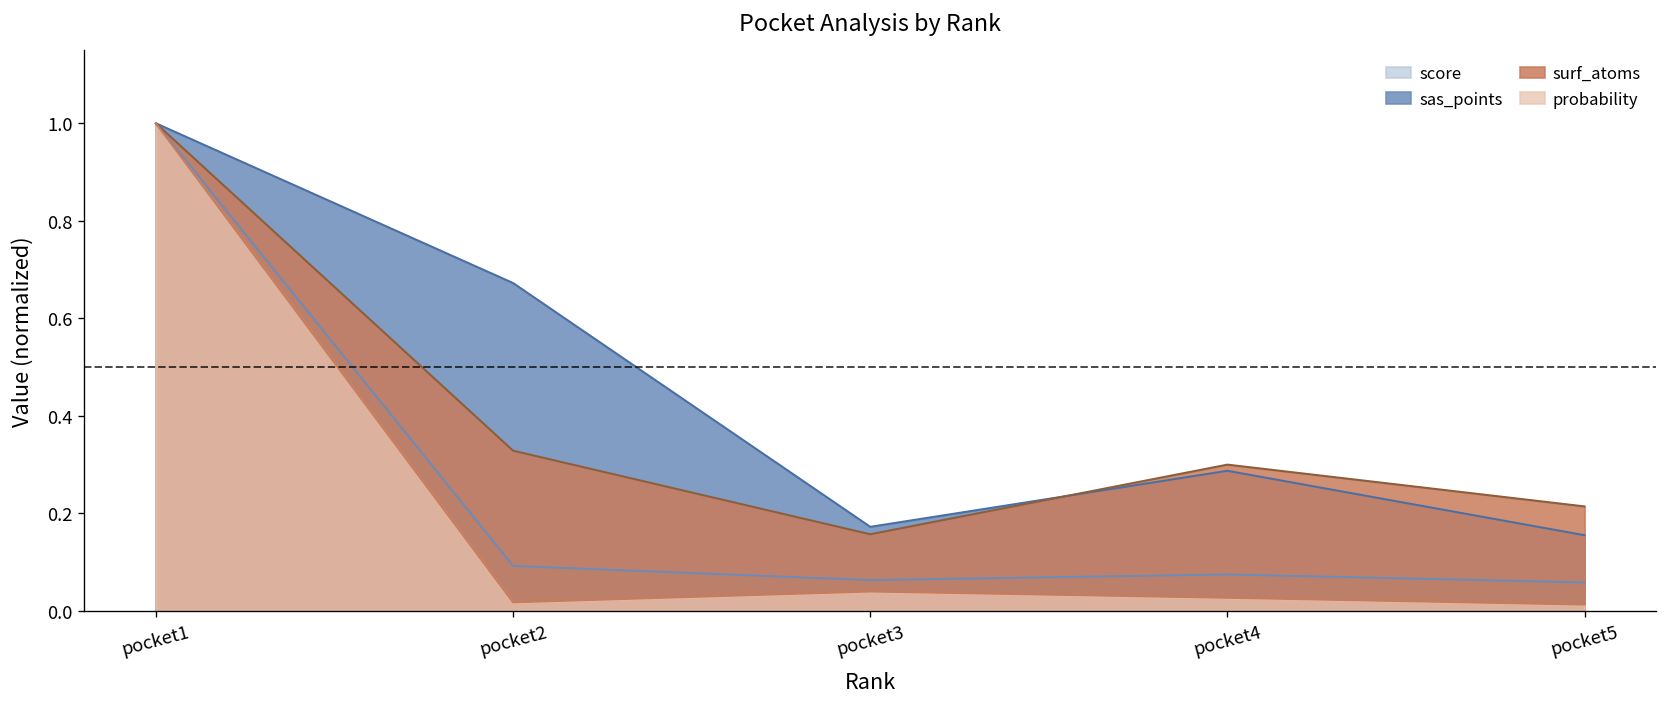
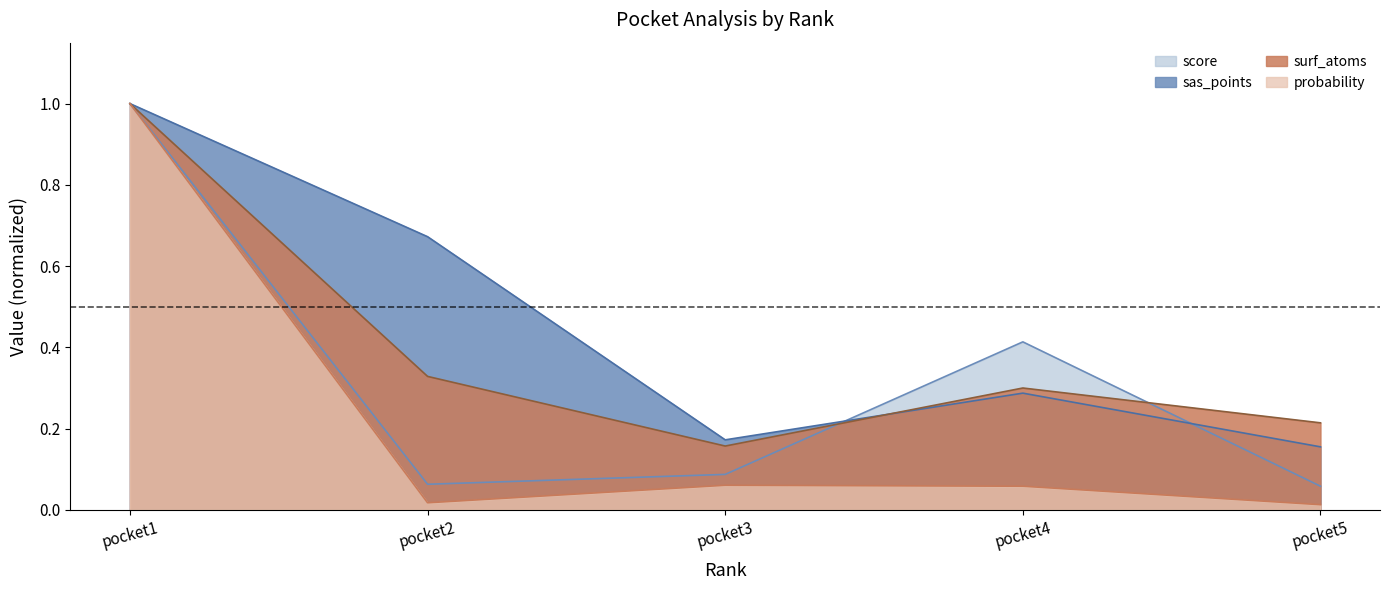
score, pocket2: 0.09 -> 0.06
score, pocket3: 0.06 -> 0.09
probability, pocket3: 0.04 -> 0.06
score, pocket4: 0.07 -> 0.41
probability, pocket4: 0.03 -> 0.06
